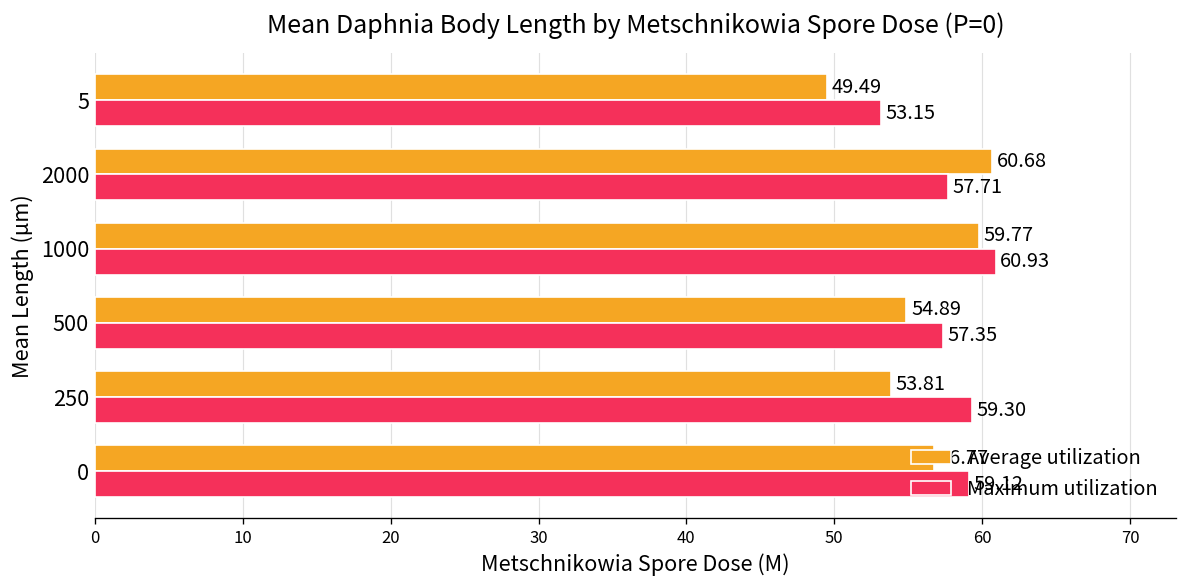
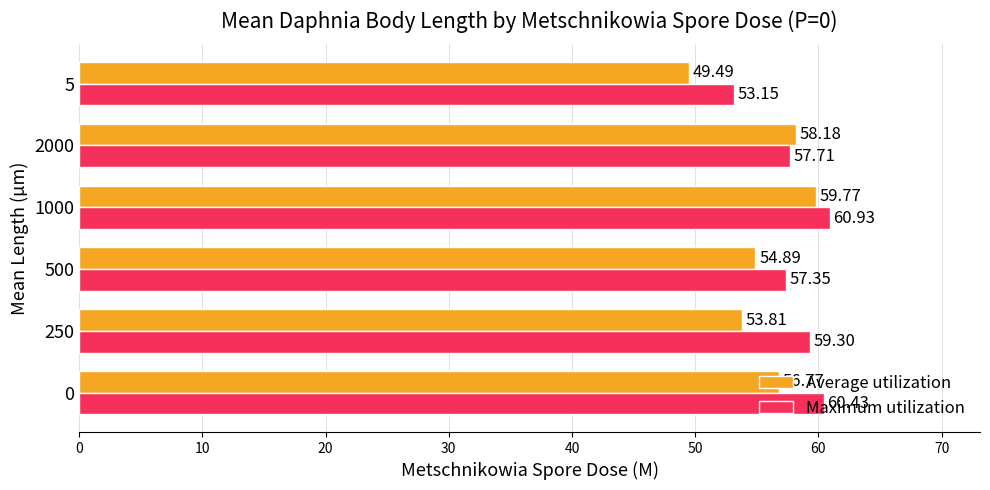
Average utilization, 2000: 60.68 -> 58.18
Maximum utilization, 0: 59.12 -> 60.43
